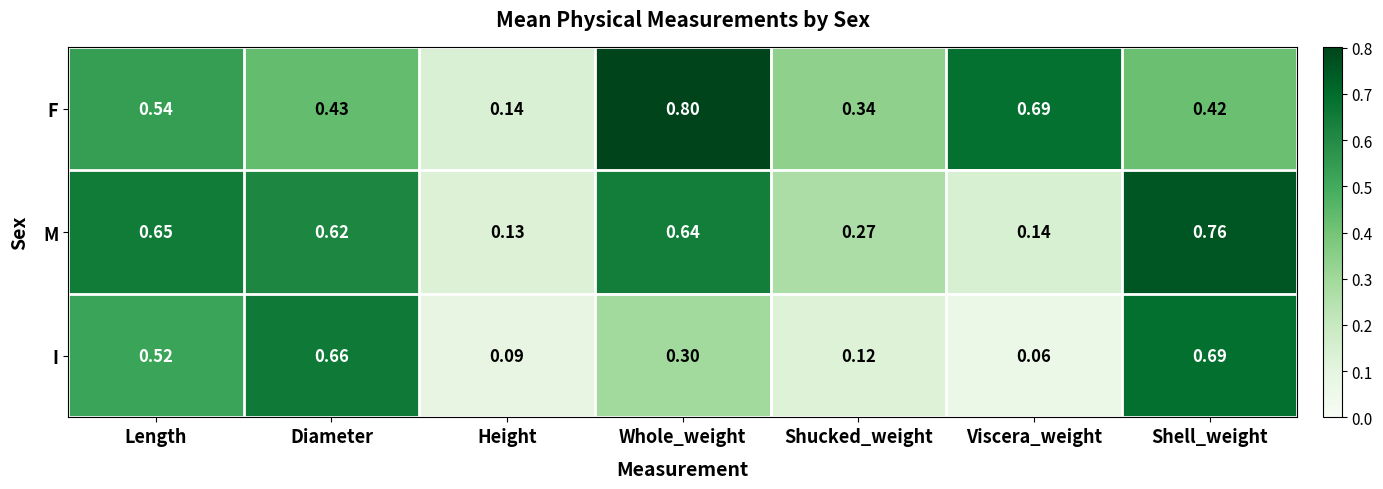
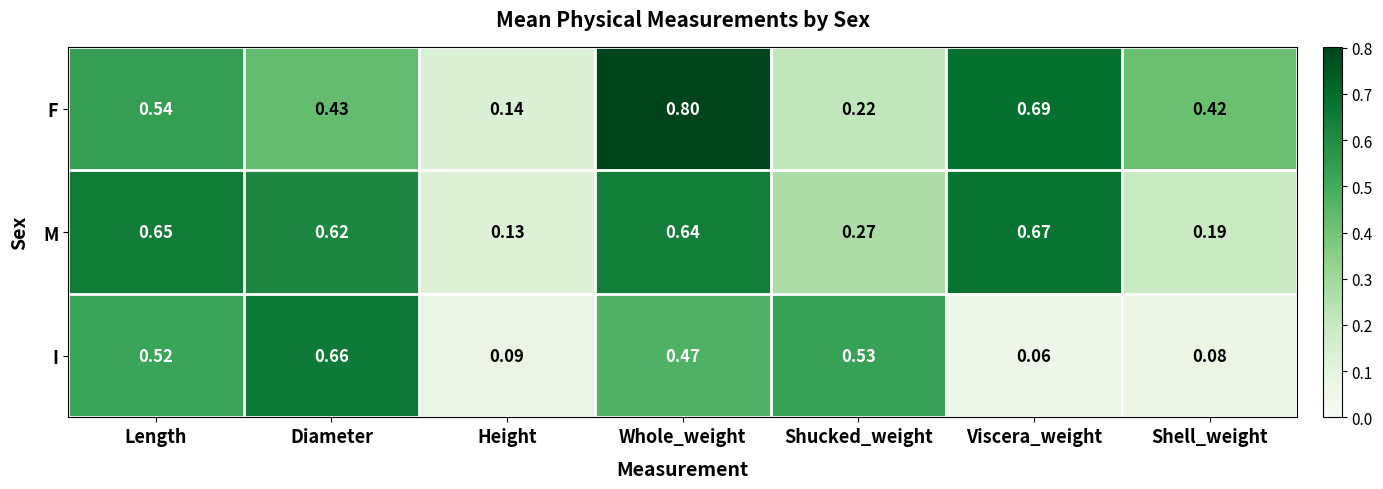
F, Shucked_weight: 0.34 -> 0.22
M, Viscera_weight: 0.14 -> 0.67
M, Shell_weight: 0.76 -> 0.19
I, Whole_weight: 0.30 -> 0.47
I, Shucked_weight: 0.12 -> 0.53
I, Shell_weight: 0.69 -> 0.08
